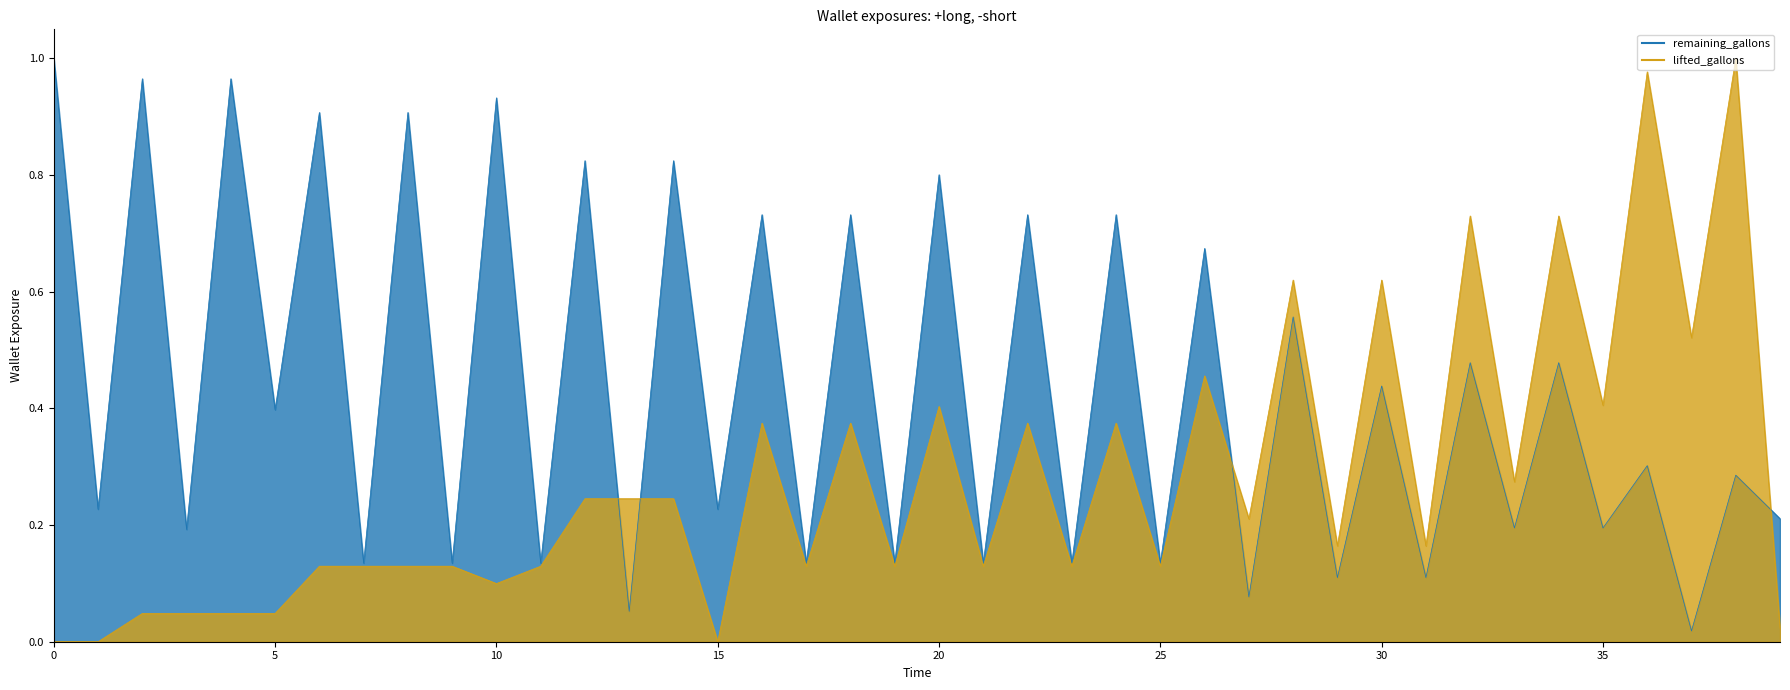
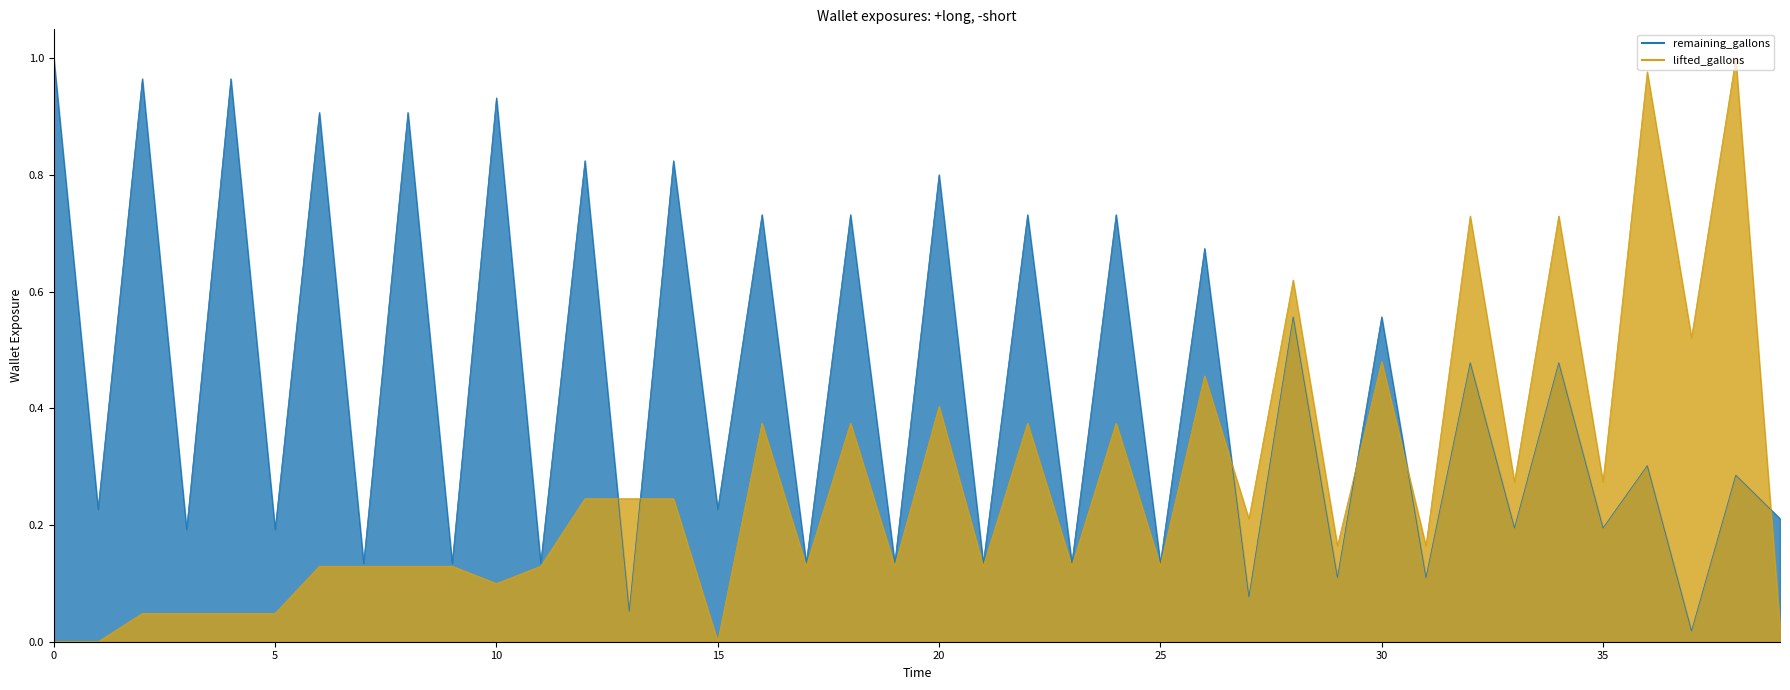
remaining_gallons, 5: 0.40 -> 0.19
remaining_gallons, 30: 0.44 -> 0.56
lifted_gallons, 30: 0.62 -> 0.48
lifted_gallons, 35: 0.41 -> 0.27
